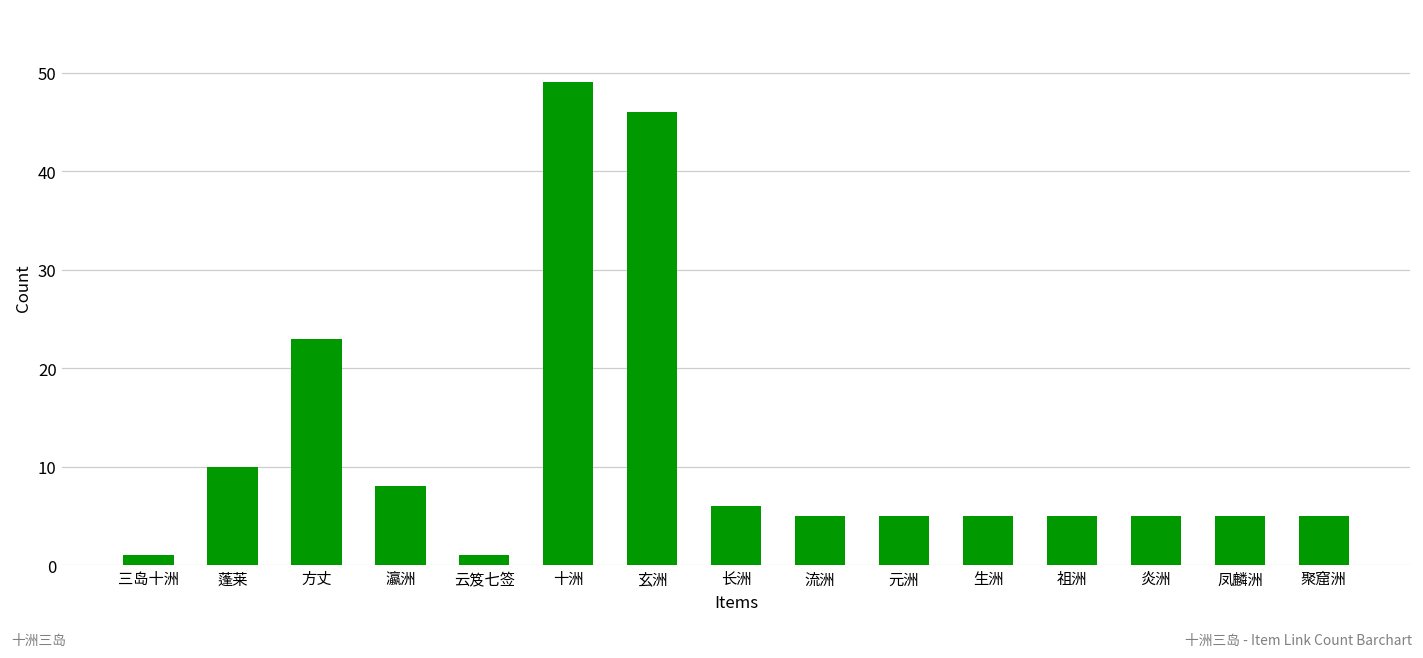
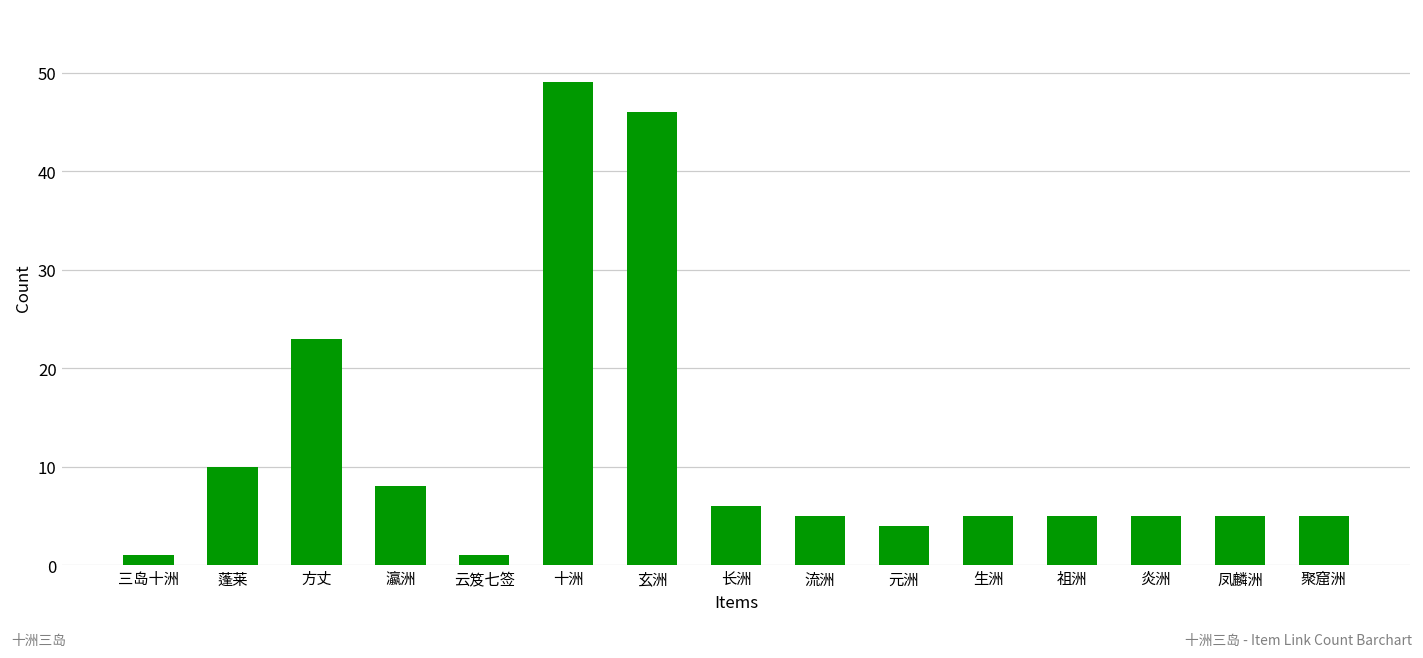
元洲: 5 -> 4
